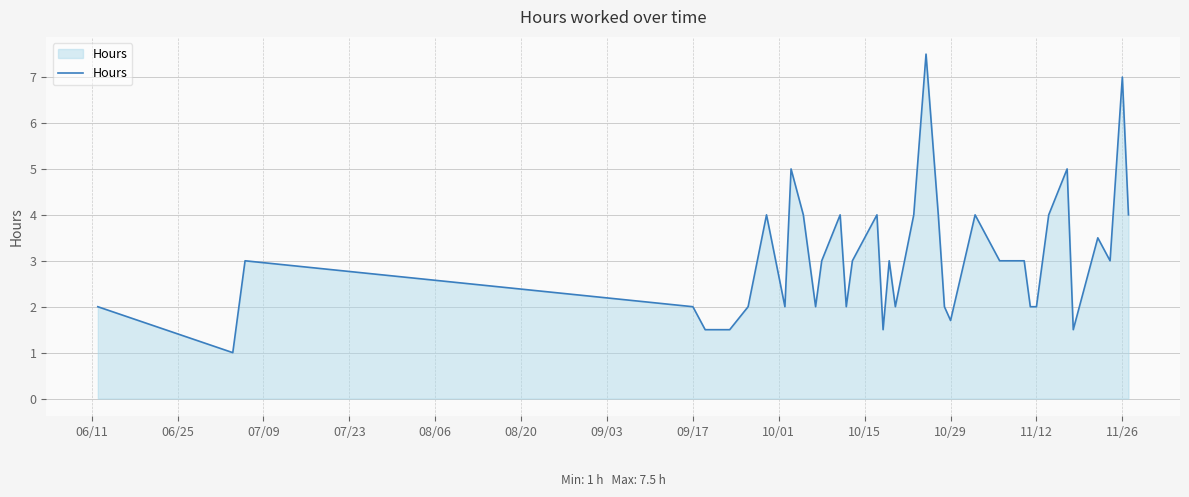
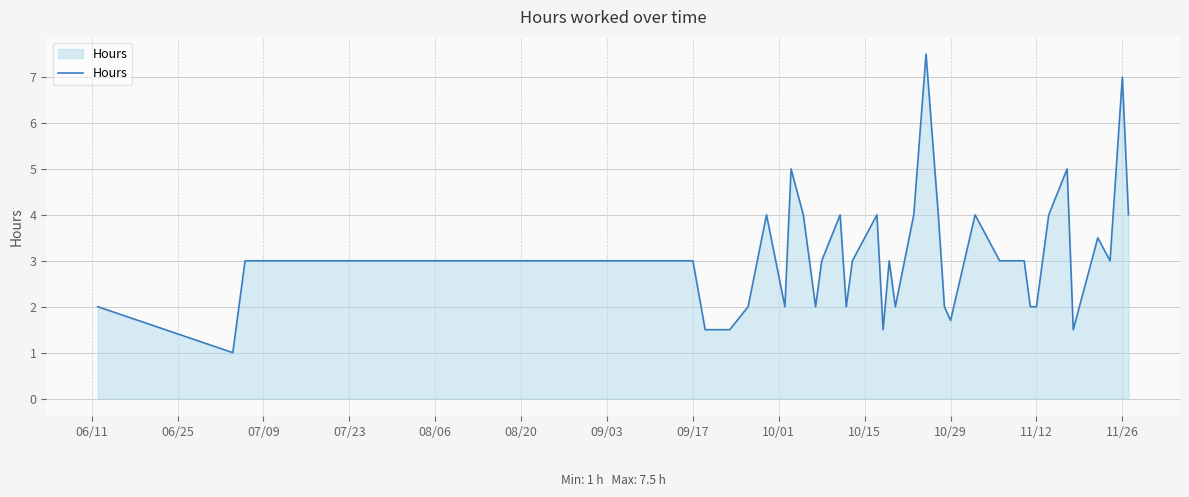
09/17: 2 -> 3
